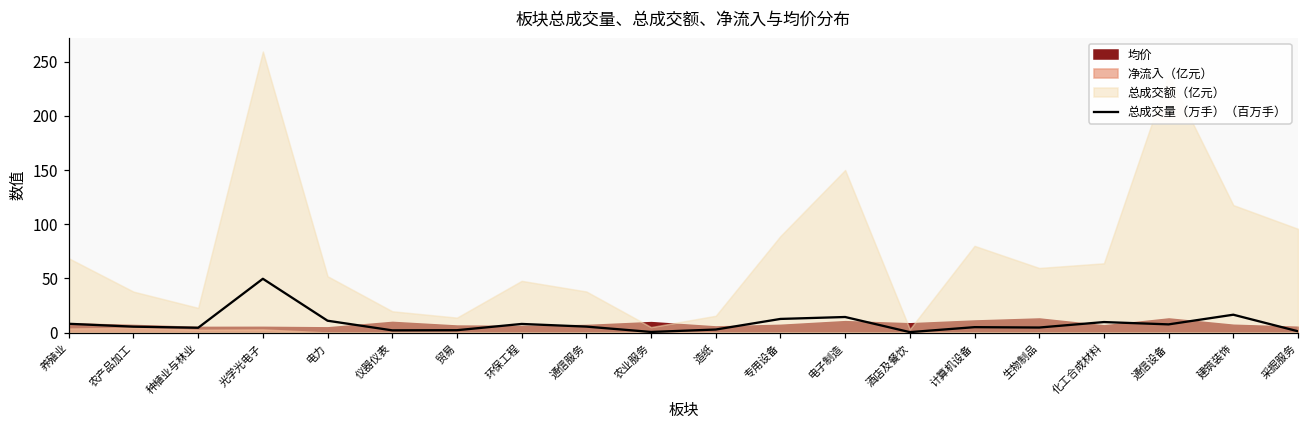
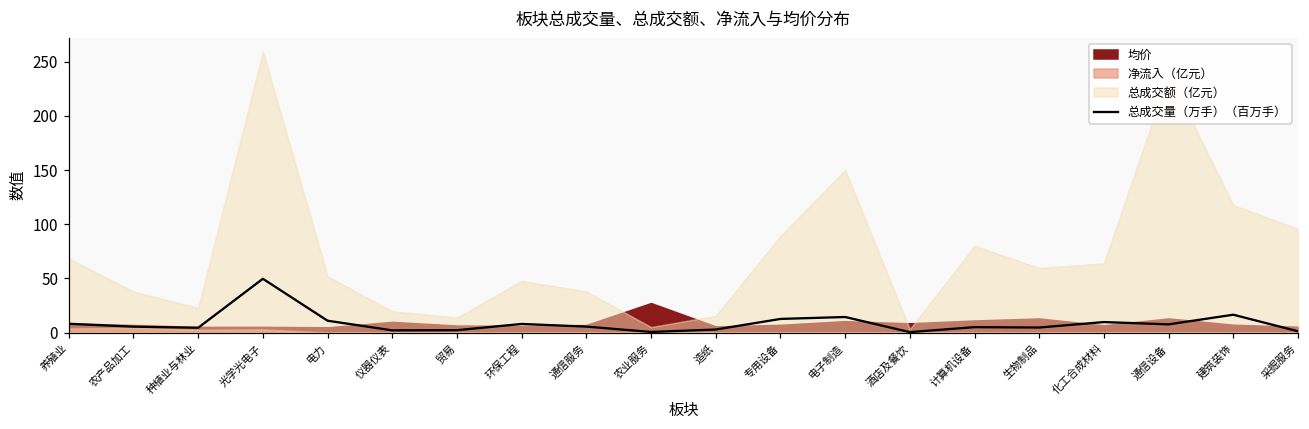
均价, 农业服务: 10 -> 30
